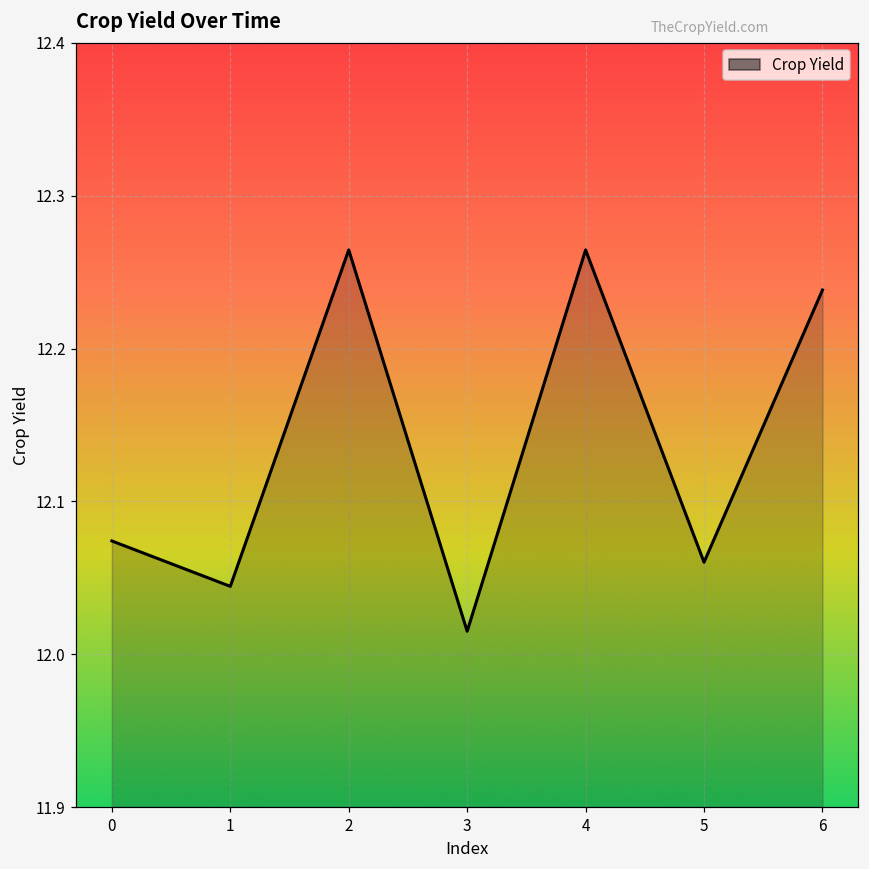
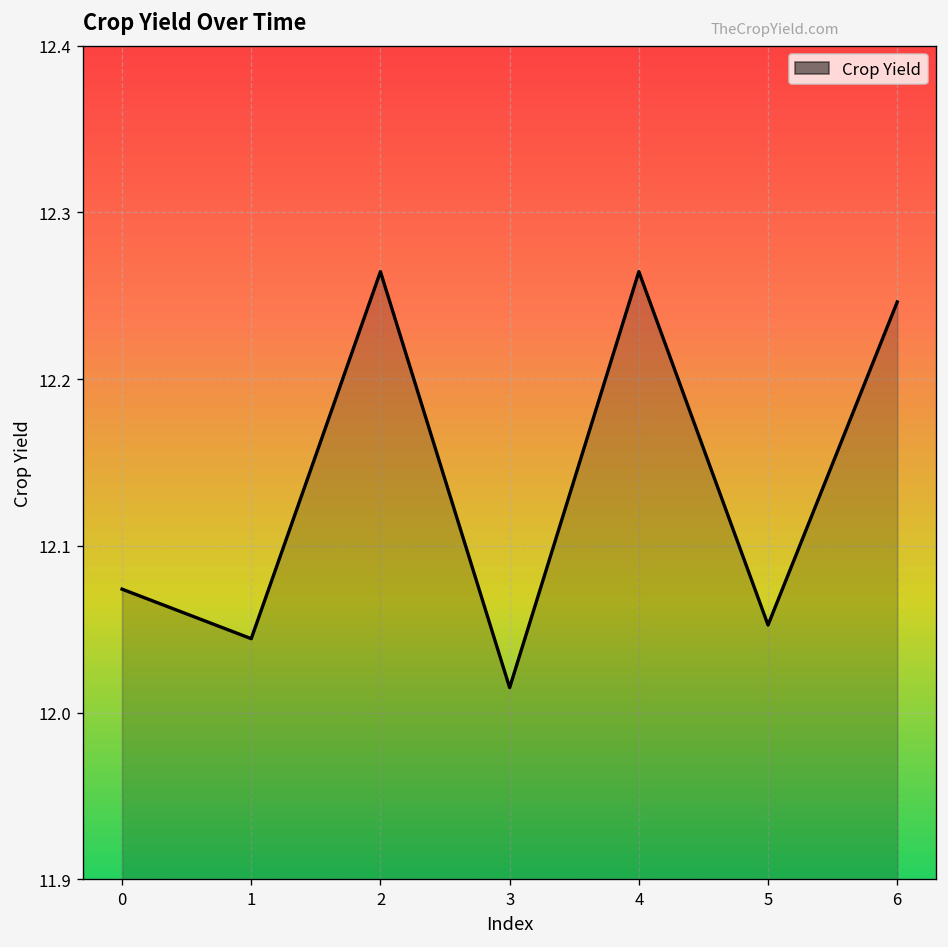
5: 12.060 -> 12.053
6: 12.238 -> 12.246
